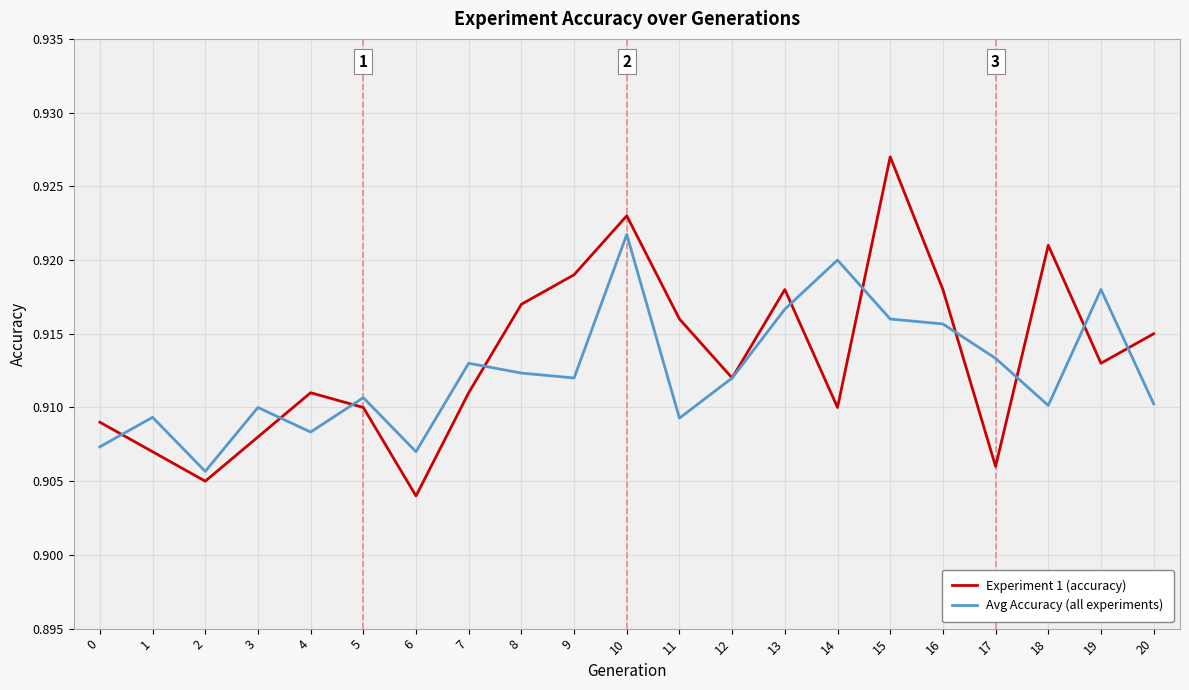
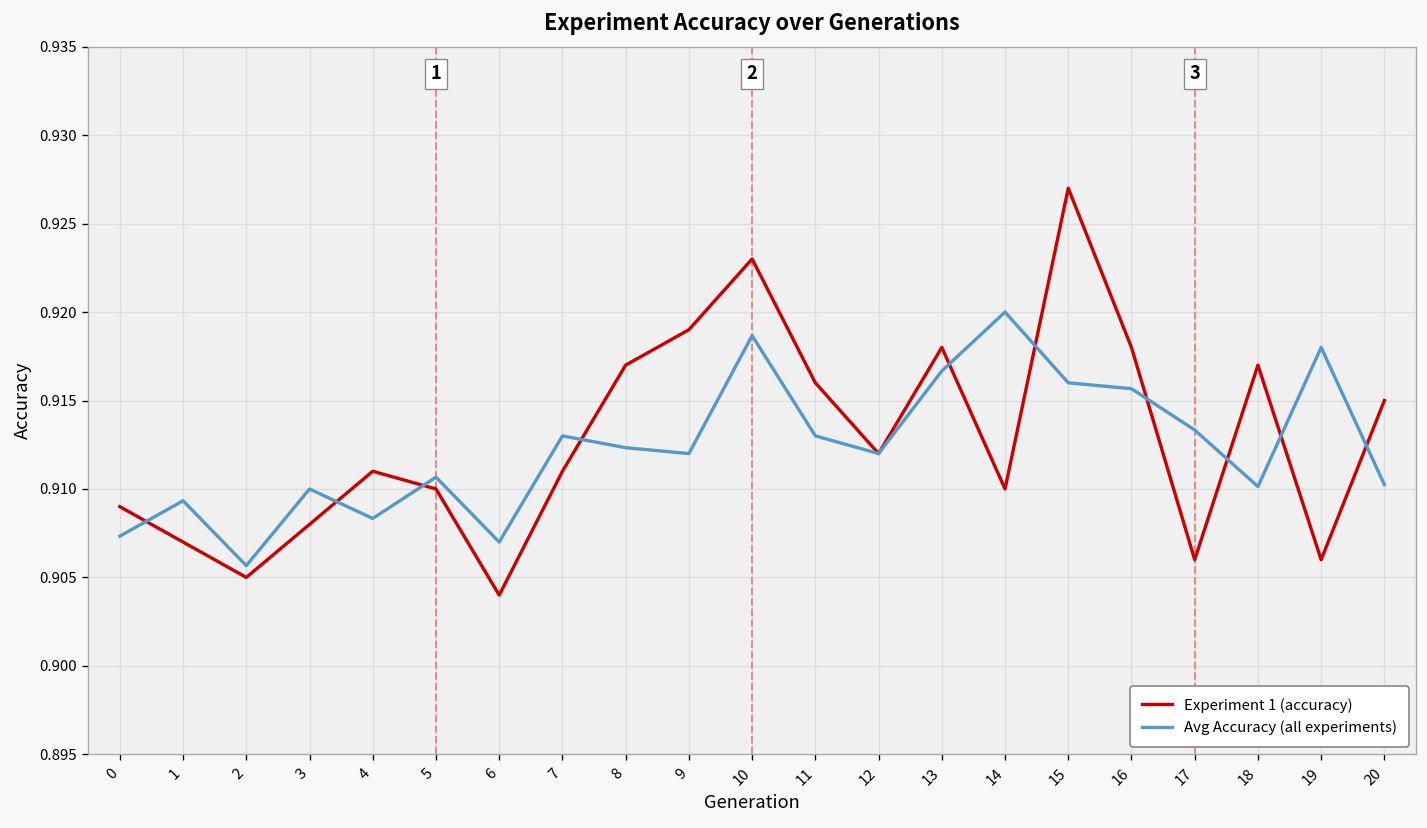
Avg Accuracy (all experiments), 10: 0.9217 -> 0.9187
Avg Accuracy (all experiments), 11: 0.9093 -> 0.9130
Experiment 1 (accuracy), 18: 0.921 -> 0.917
Experiment 1 (accuracy), 19: 0.913 -> 0.906
